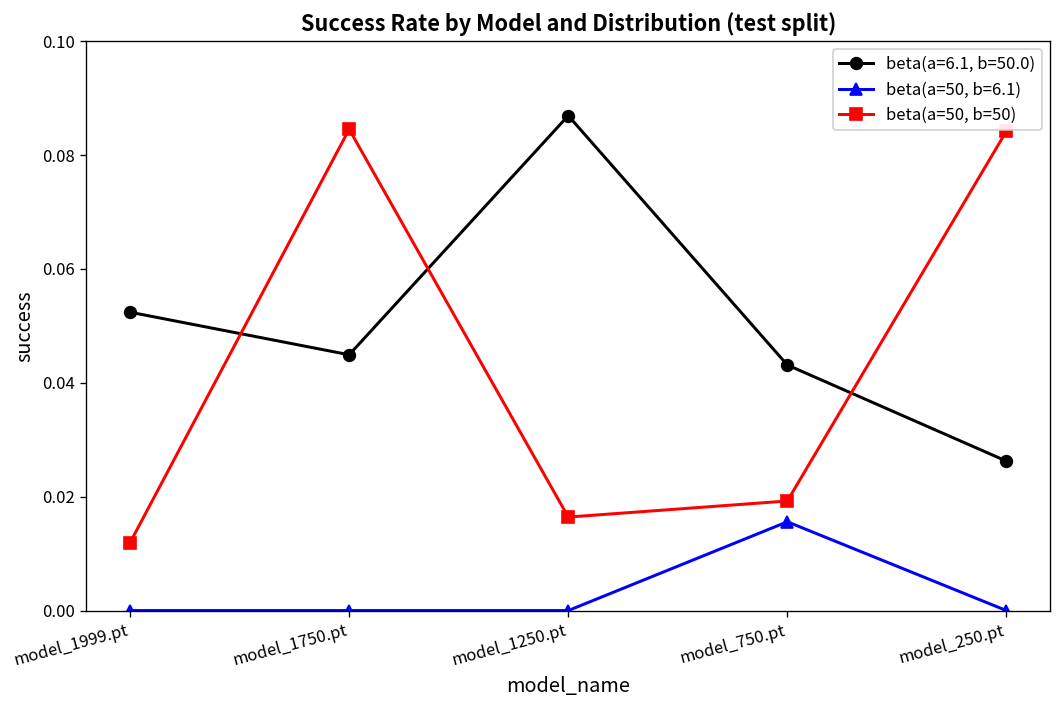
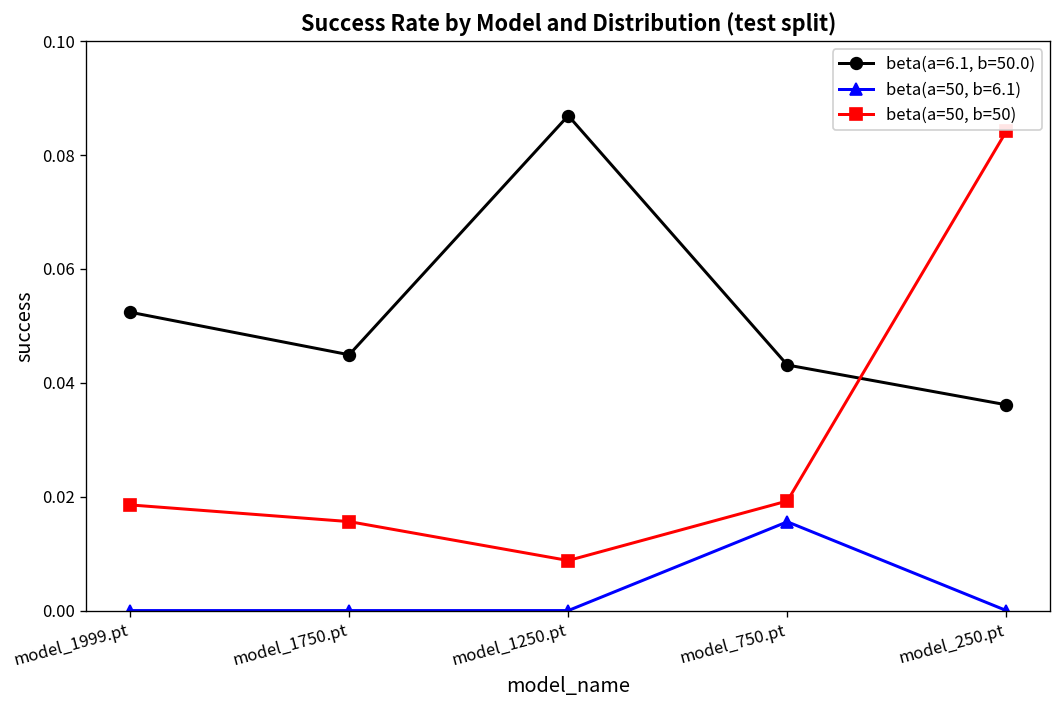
beta(a=50, b=50), model_1999.pt: 0.012 -> 0.019
beta(a=50, b=50), model_1750.pt: 0.085 -> 0.016
beta(a=50, b=50), model_1250.pt: 0.016 -> 0.009
beta(a=6.1, b=50.0), model_250.pt: 0.026 -> 0.036
